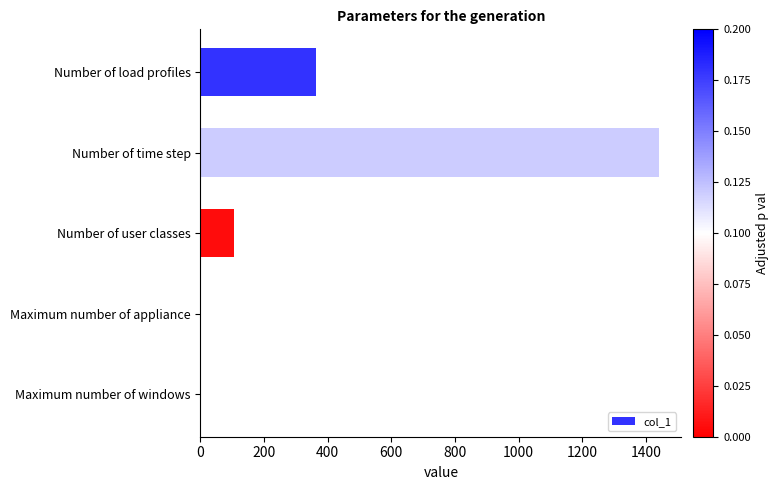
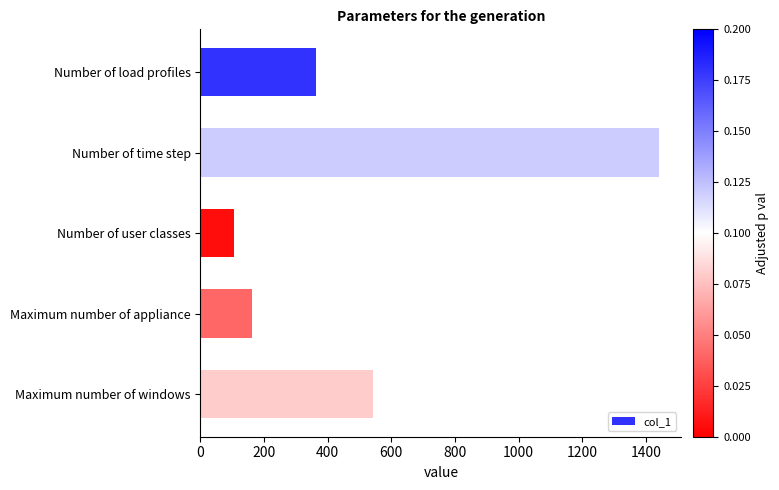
Maximum number of appliance: 0 -> 160
Maximum number of windows: 0 -> 540
